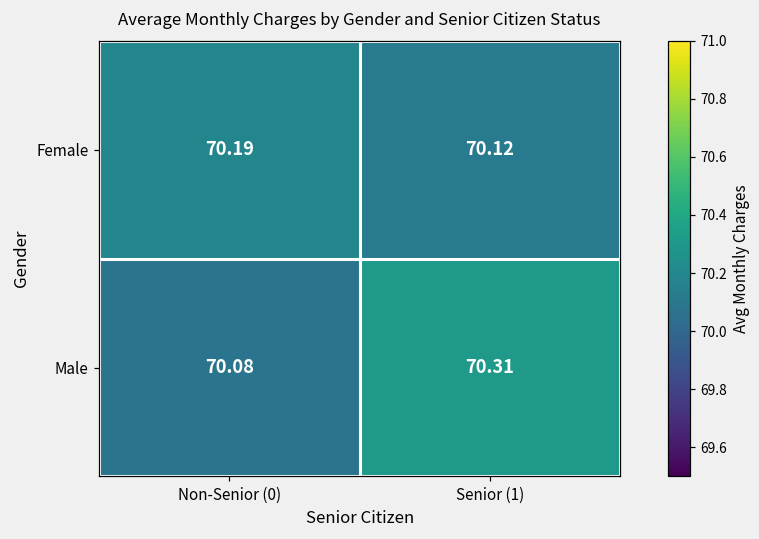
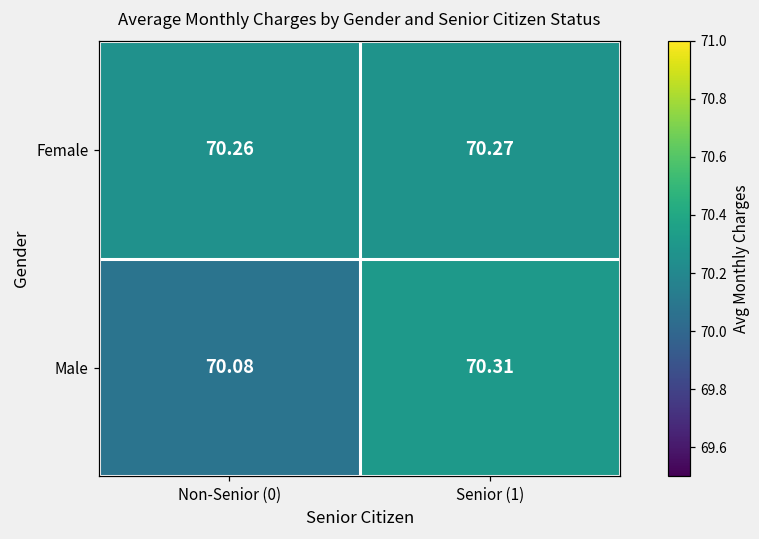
Female, Non-Senior (0): 70.19 -> 70.26
Female, Senior (1): 70.12 -> 70.27
